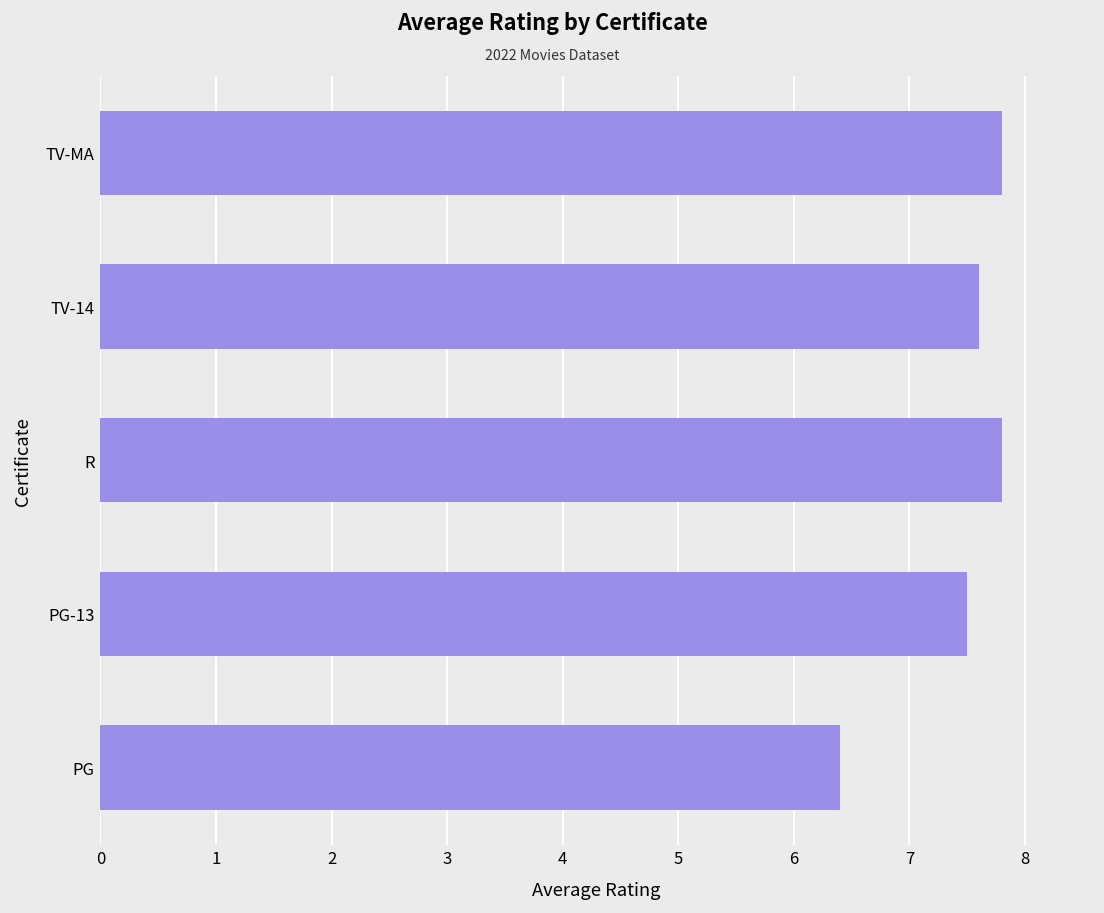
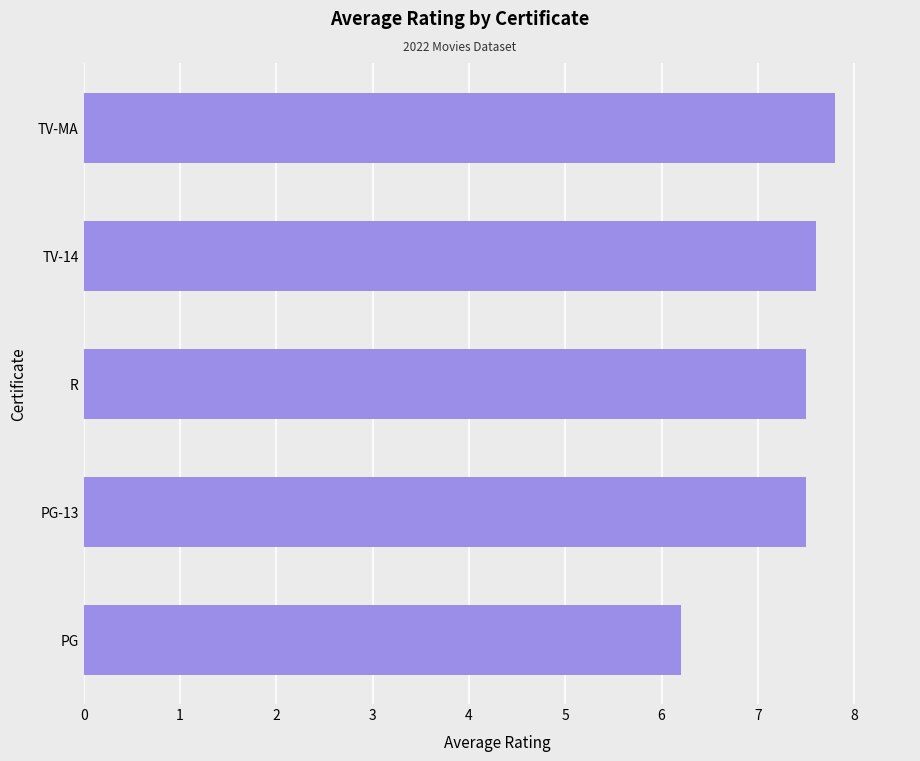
R: 7.8 -> 7.5
PG: 6.4 -> 6.2
